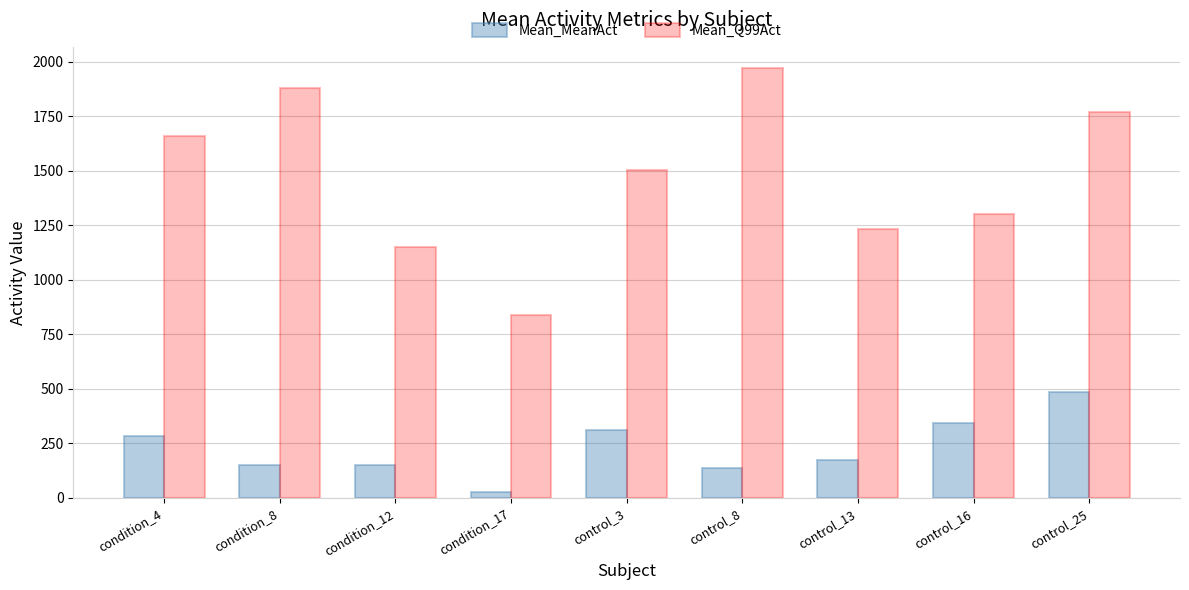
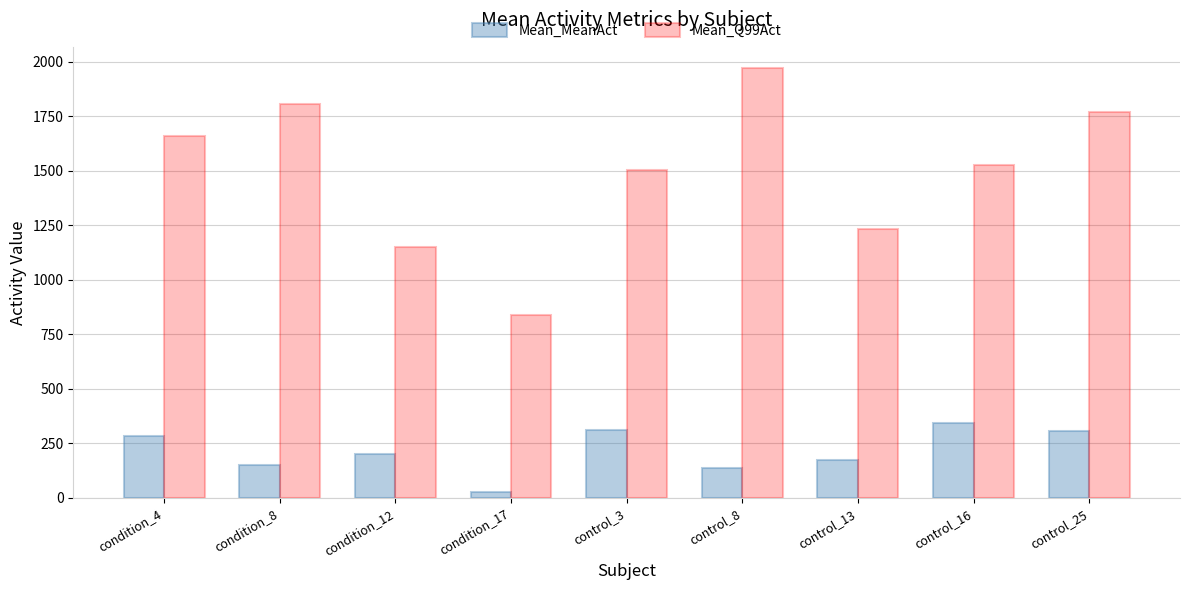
Mean_Q99Act, condition_8: 1880 -> 1800
Mean_MeanAct, condition_12: 150 -> 200
Mean_Q99Act, control_16: 1300 -> 1530
Mean_MeanAct, control_25: 480 -> 310
